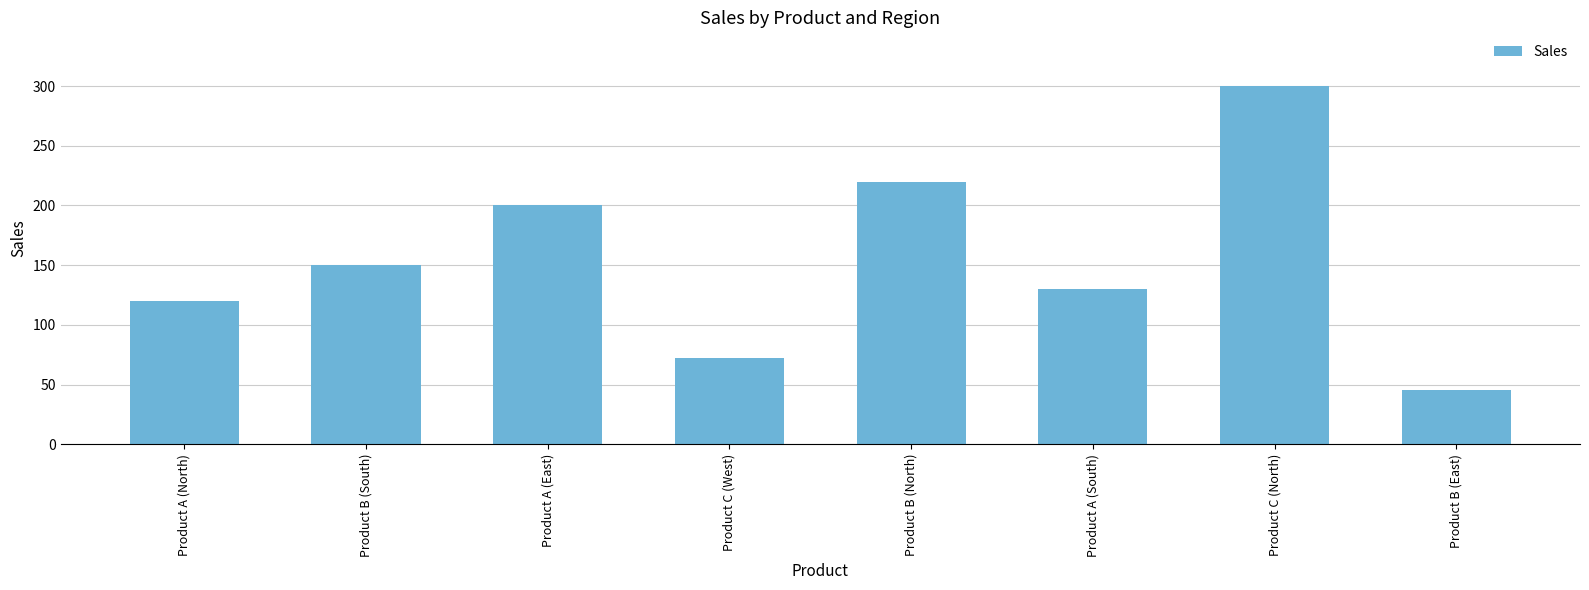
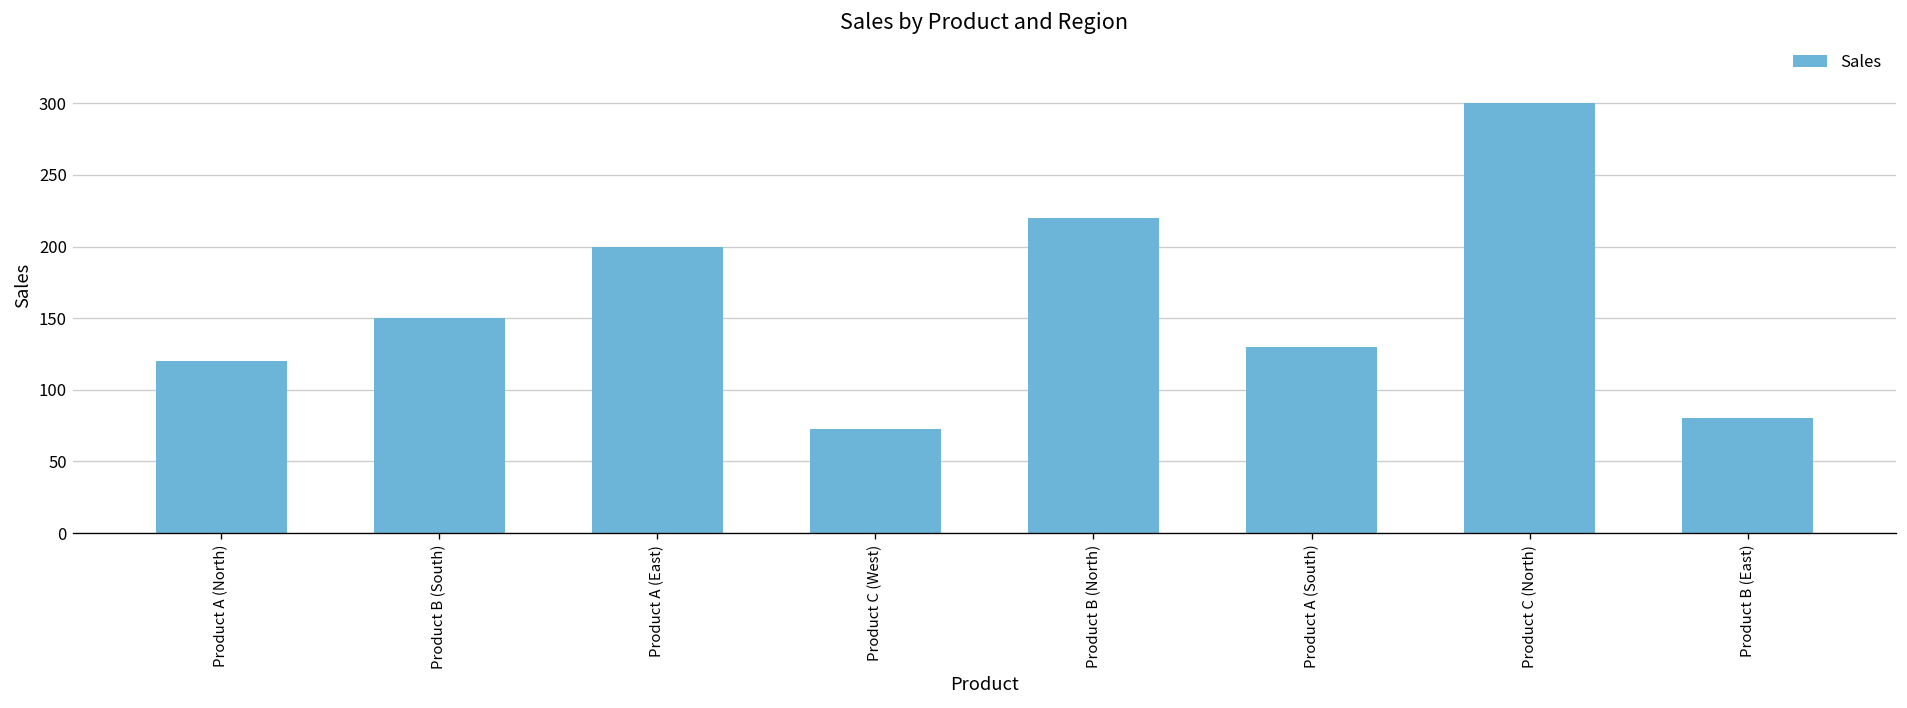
Product B (East): 45 -> 80
